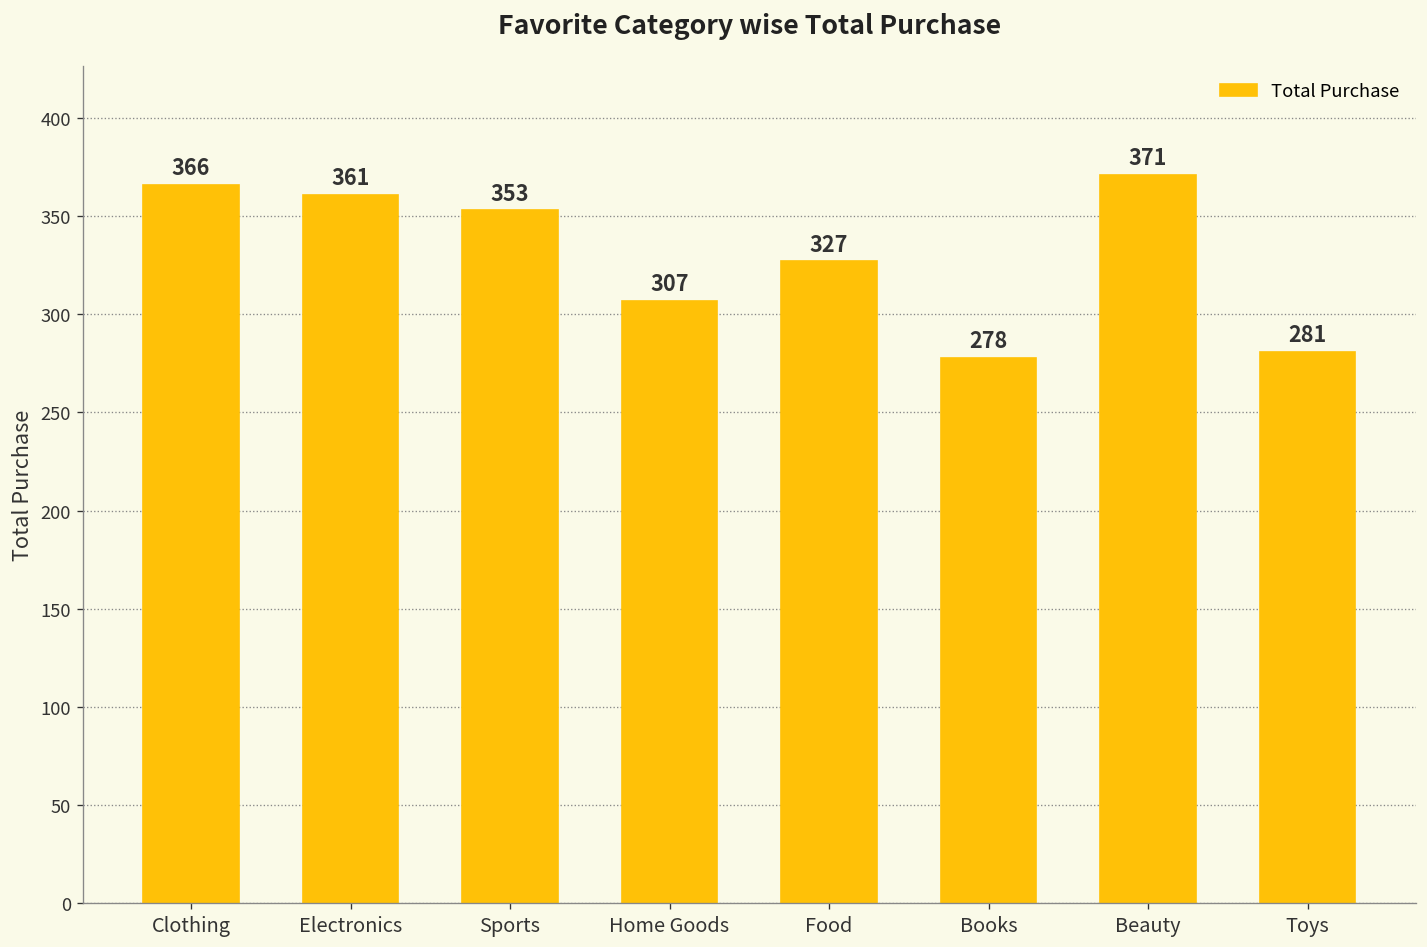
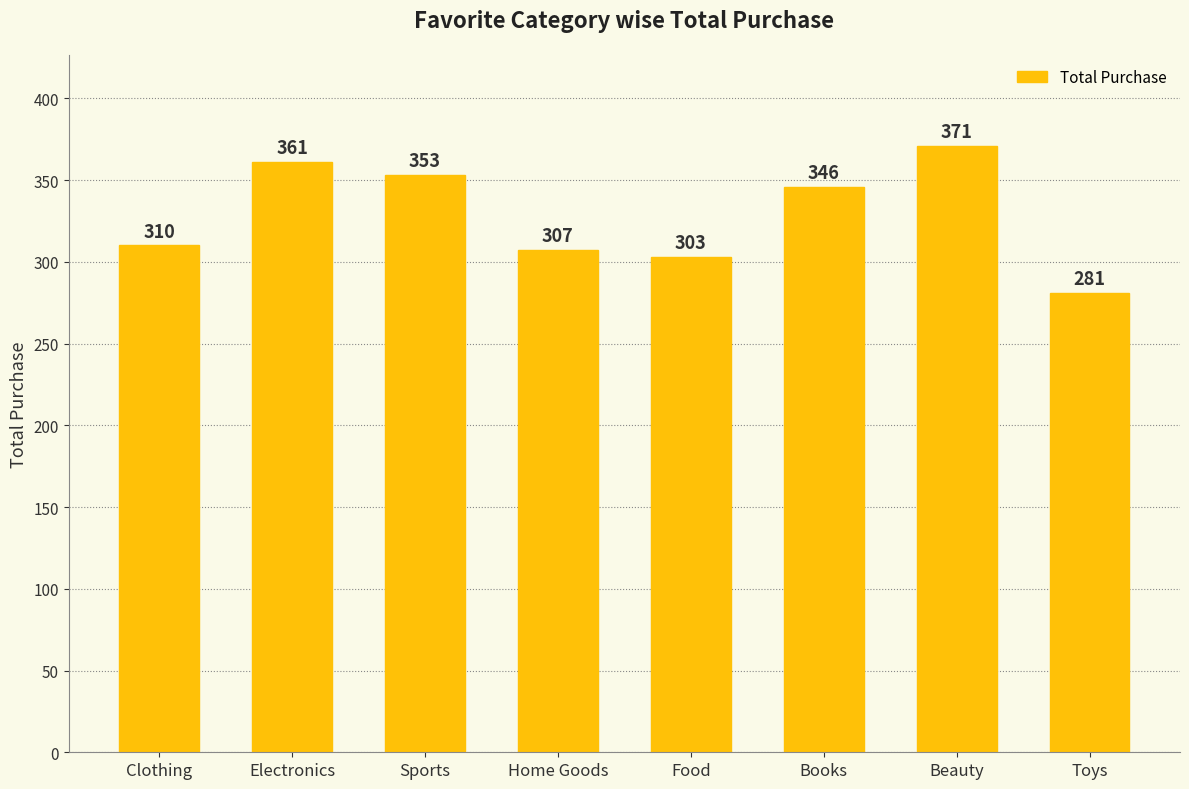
Clothing: 366 -> 310
Food: 327 -> 303
Books: 278 -> 346
